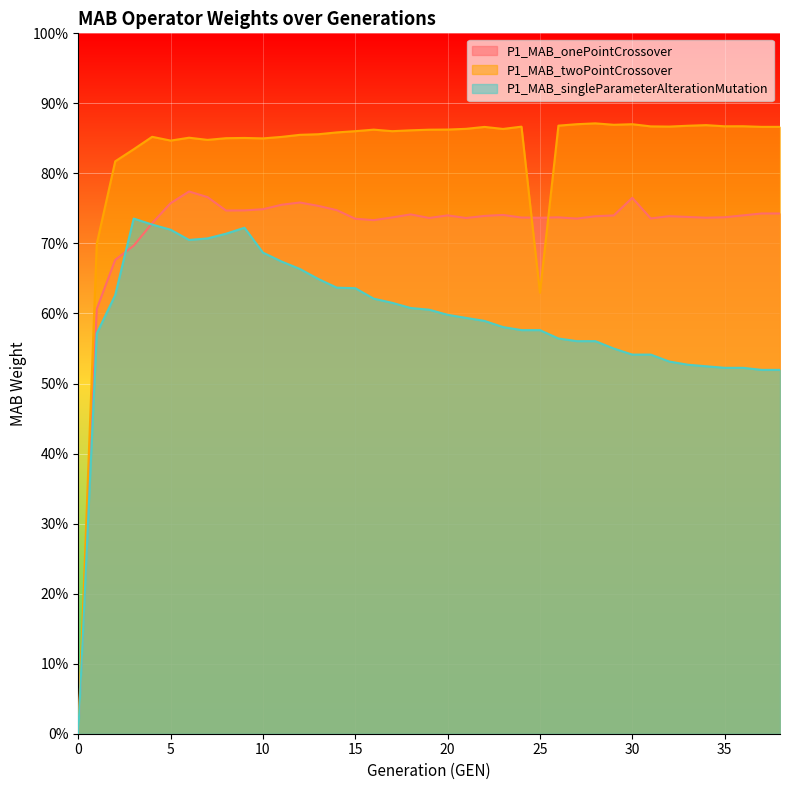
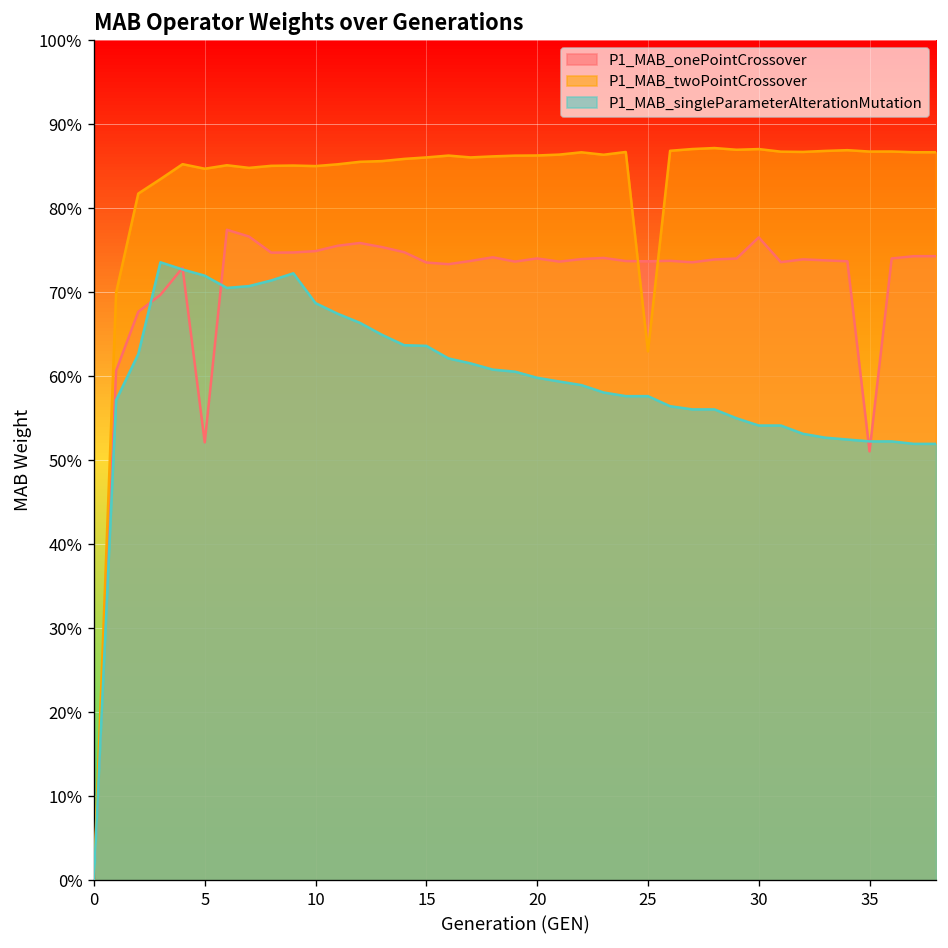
P1_MAB_onePointCrossover, 5: 76% -> 52%
P1_MAB_onePointCrossover, 35: 74% -> 51%
